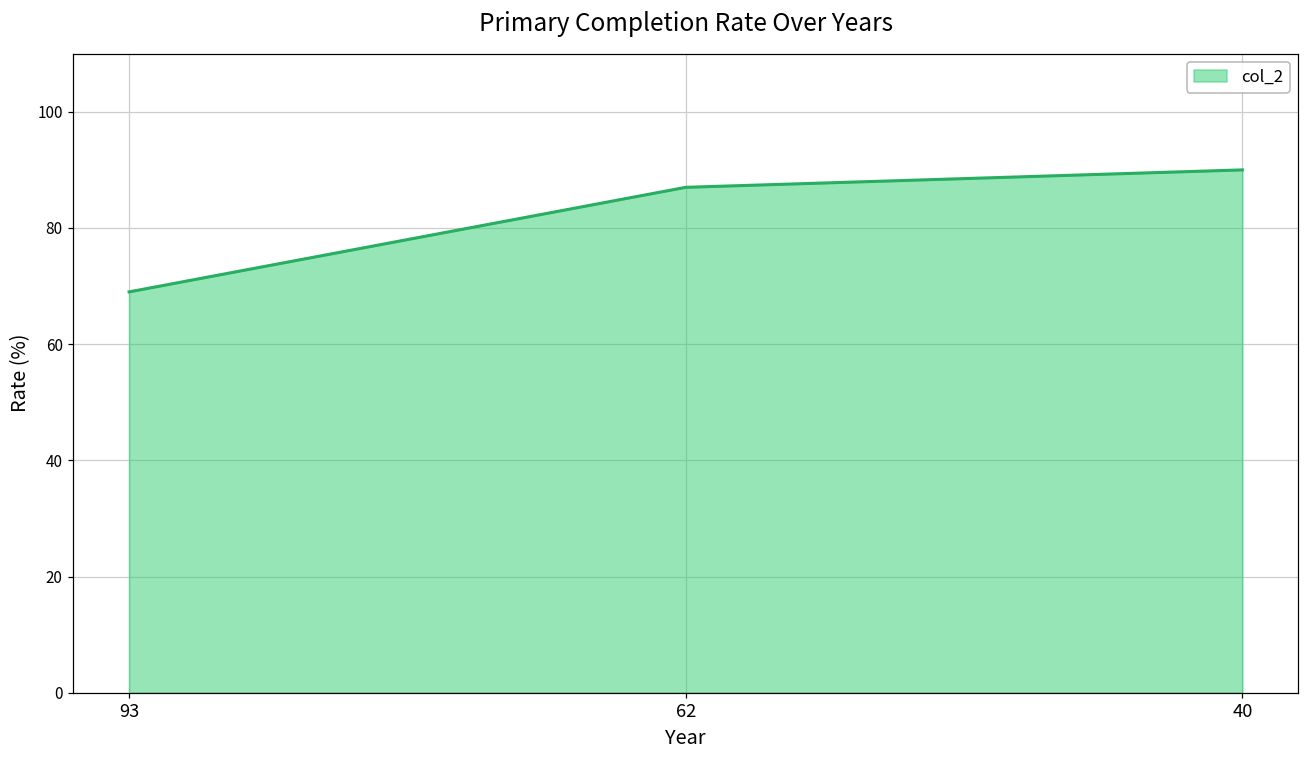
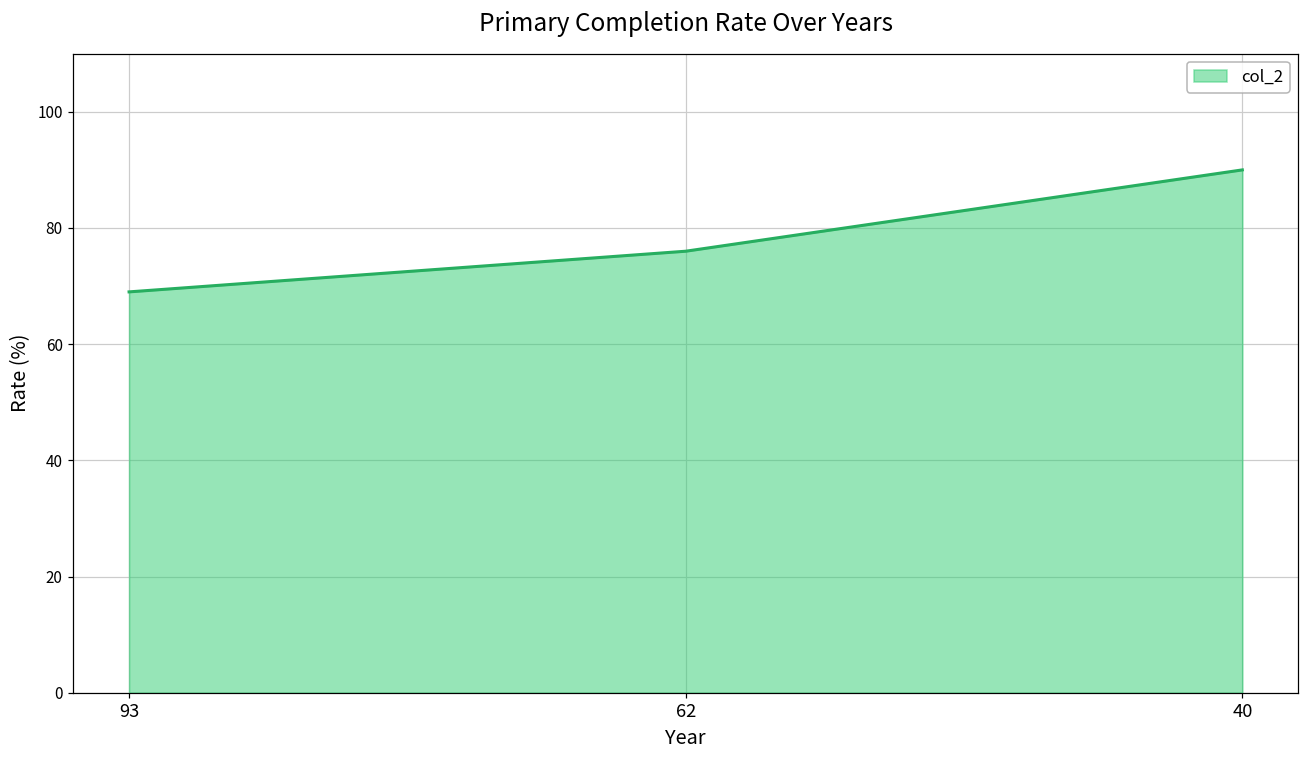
62: 87 -> 76
